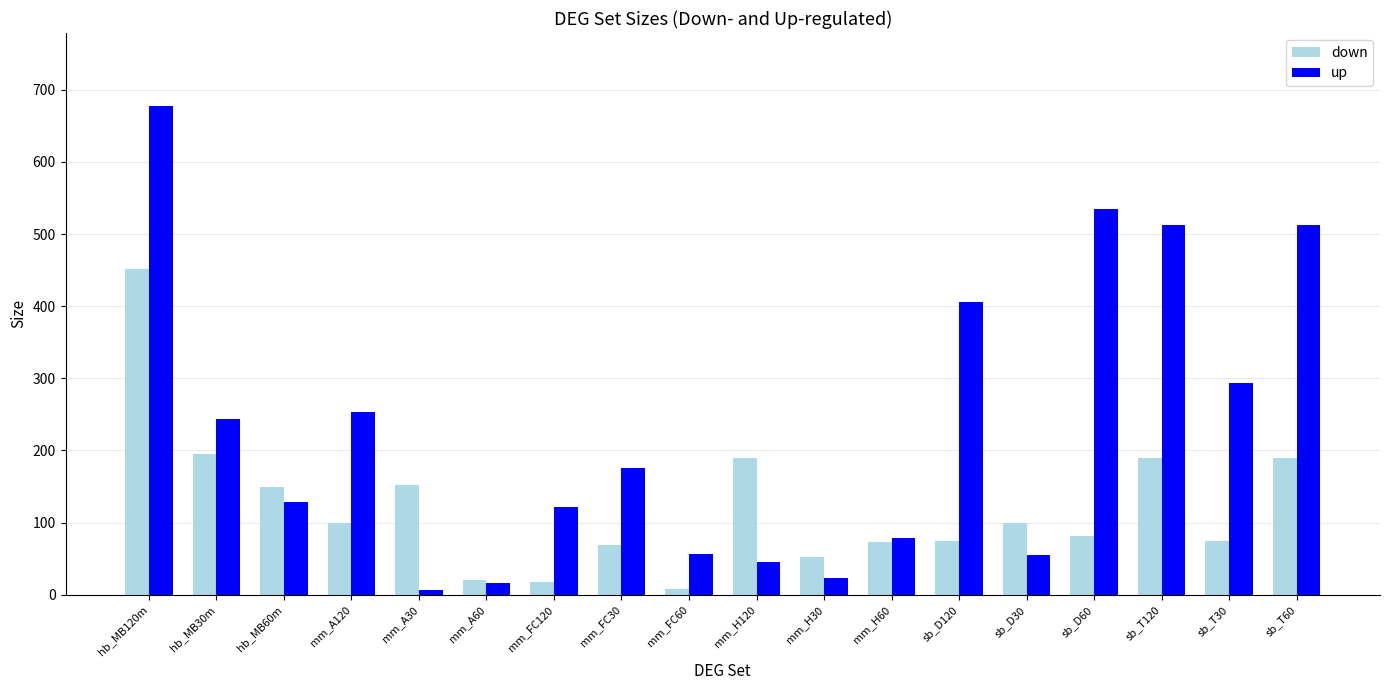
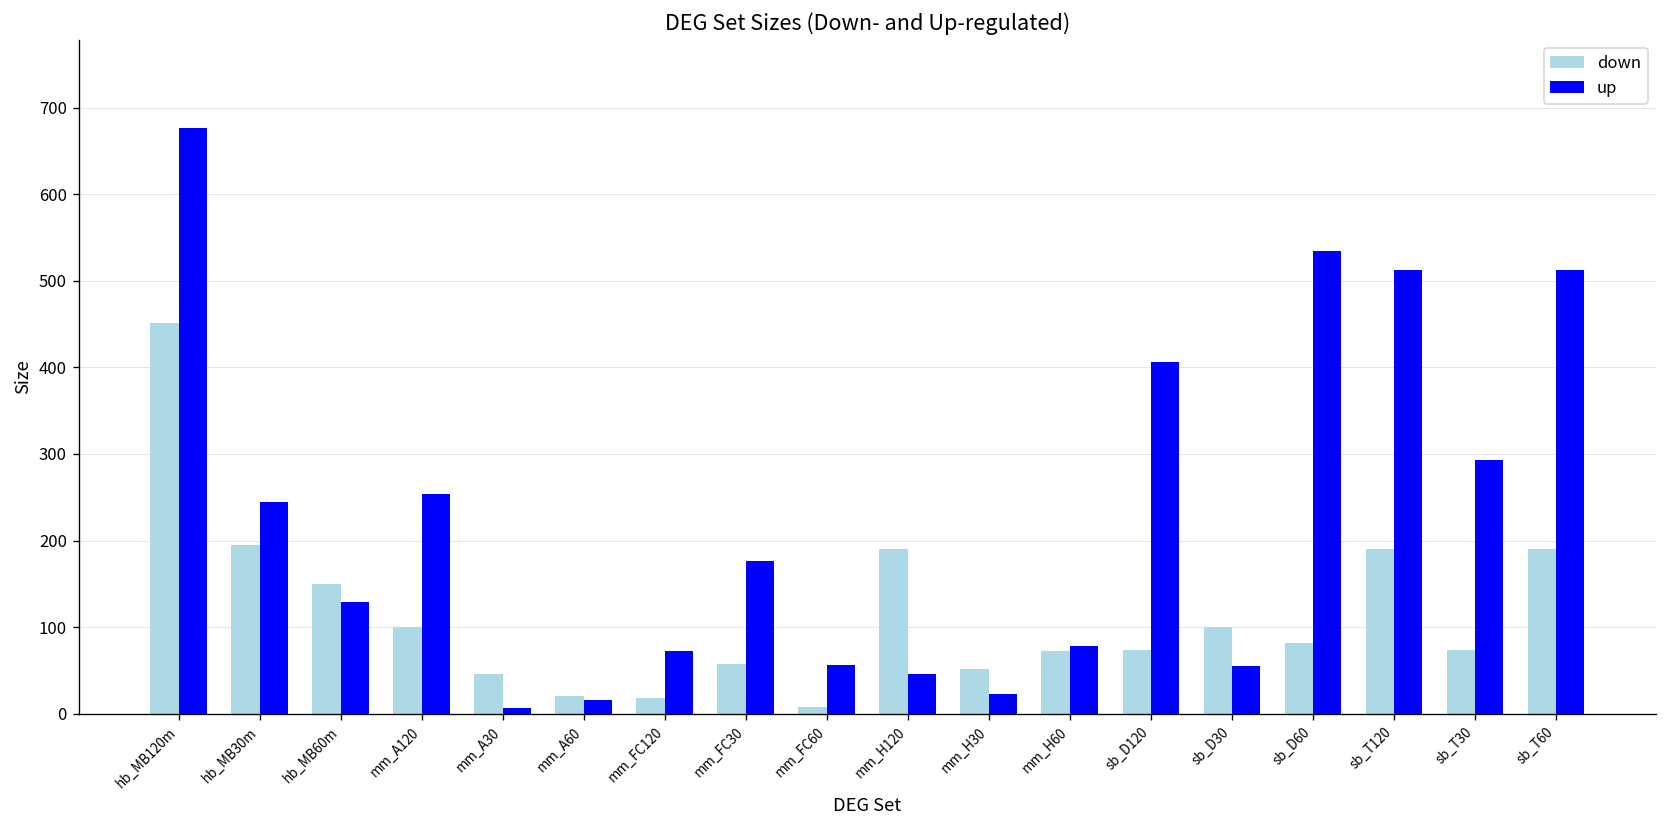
down, mm_A30: 150 -> 50
up, mm_FC120: 120 -> 70
down, mm_FC30: 70 -> 60
